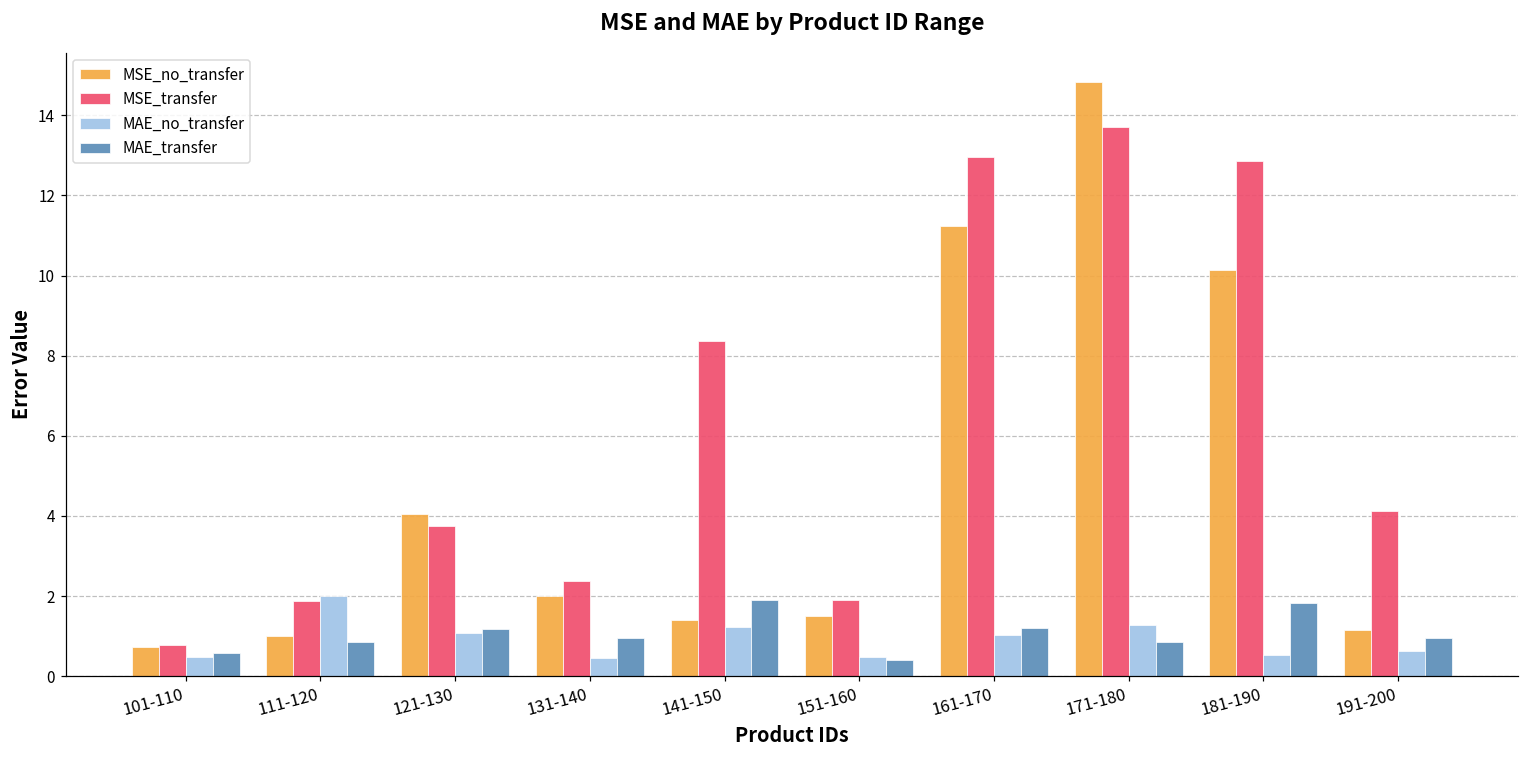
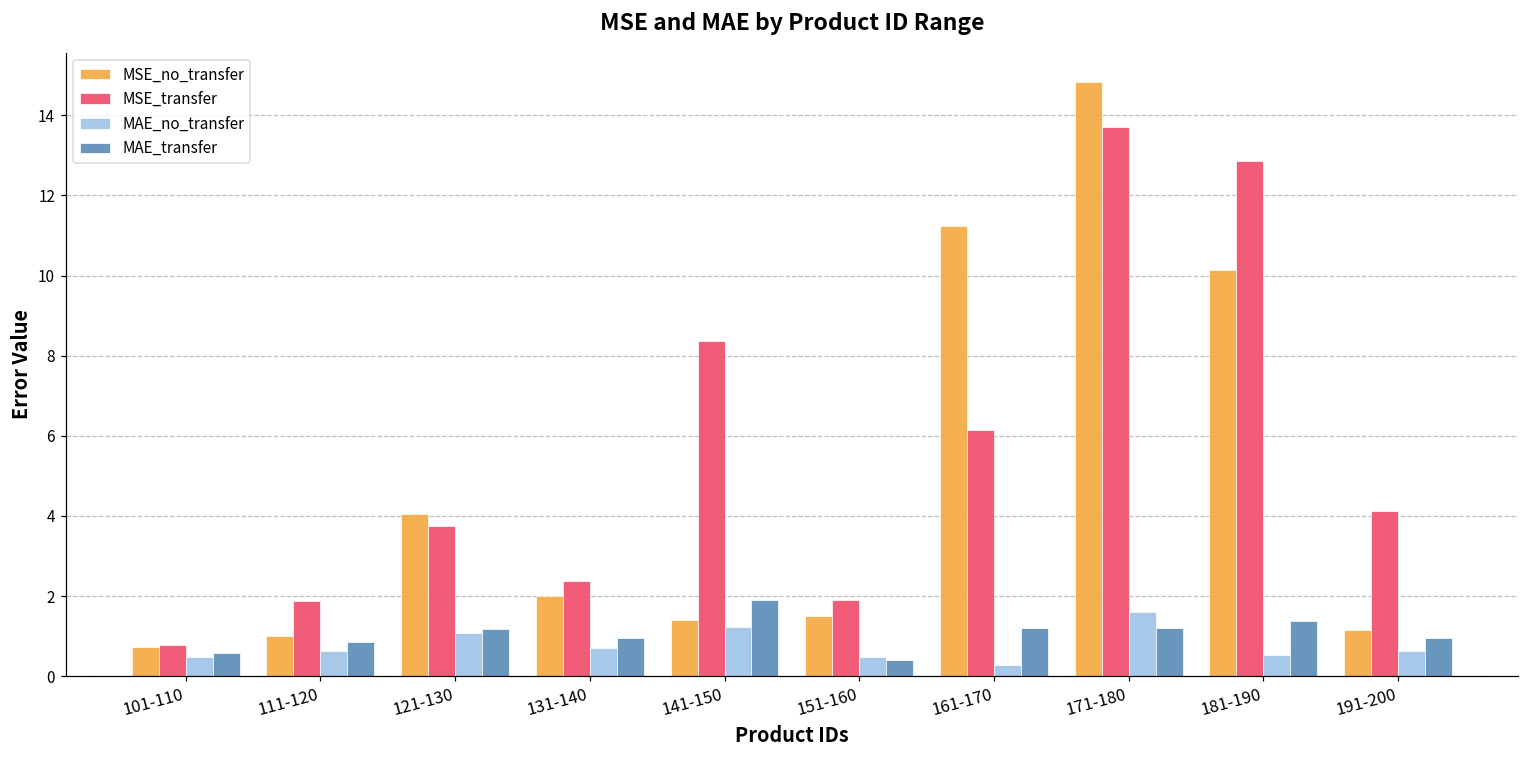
MAE_no_transfer, 111-120: 2.0 -> 0.6
MAE_no_transfer, 131-140: 0.5 -> 0.7
MSE_transfer, 161-170: 13.0 -> 6.1
MAE_no_transfer, 161-170: 1.0 -> 0.3
MAE_no_transfer, 171-180: 1.3 -> 1.6
MAE_transfer, 171-180: 0.8 -> 1.2
MAE_transfer, 181-190: 1.8 -> 1.4
